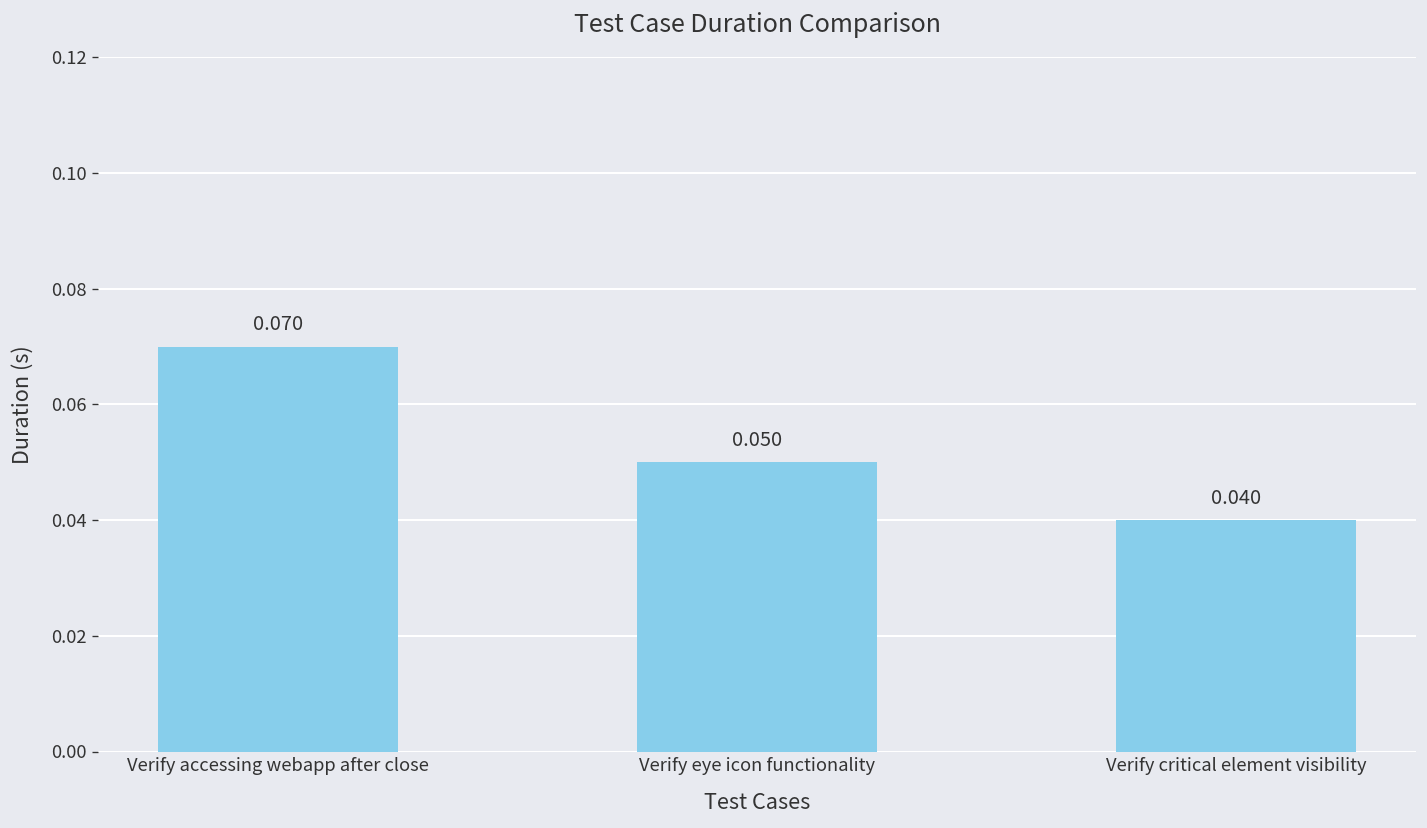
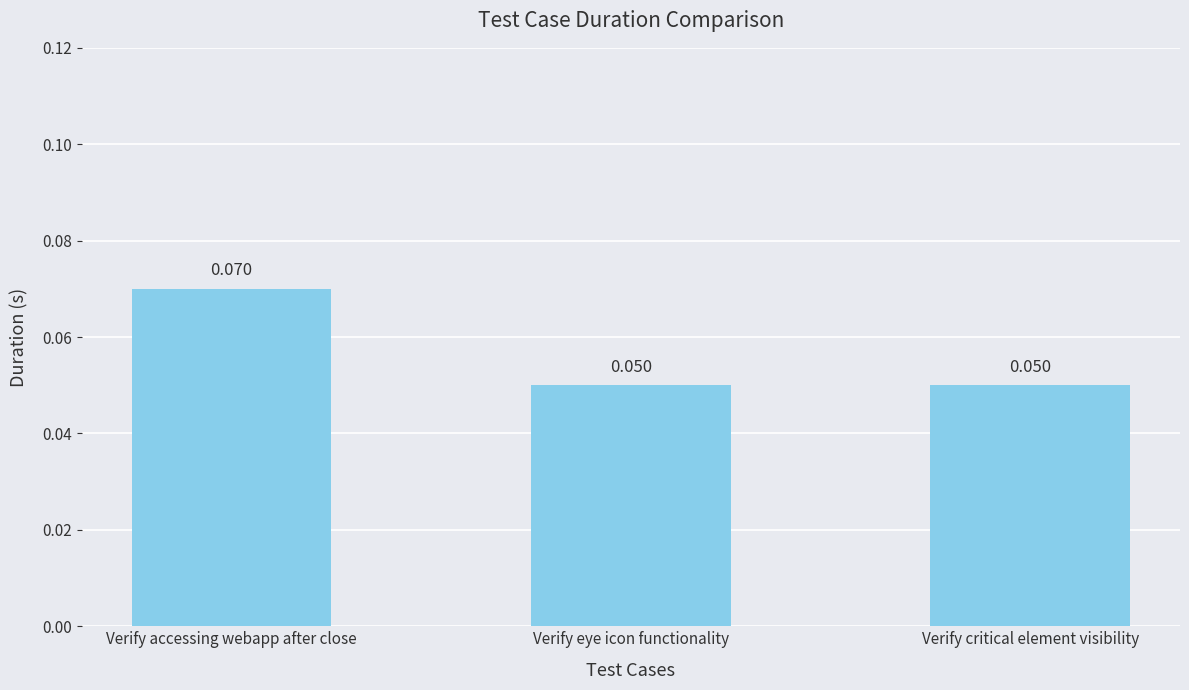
Verify critical element visibility: 0.040 -> 0.050
